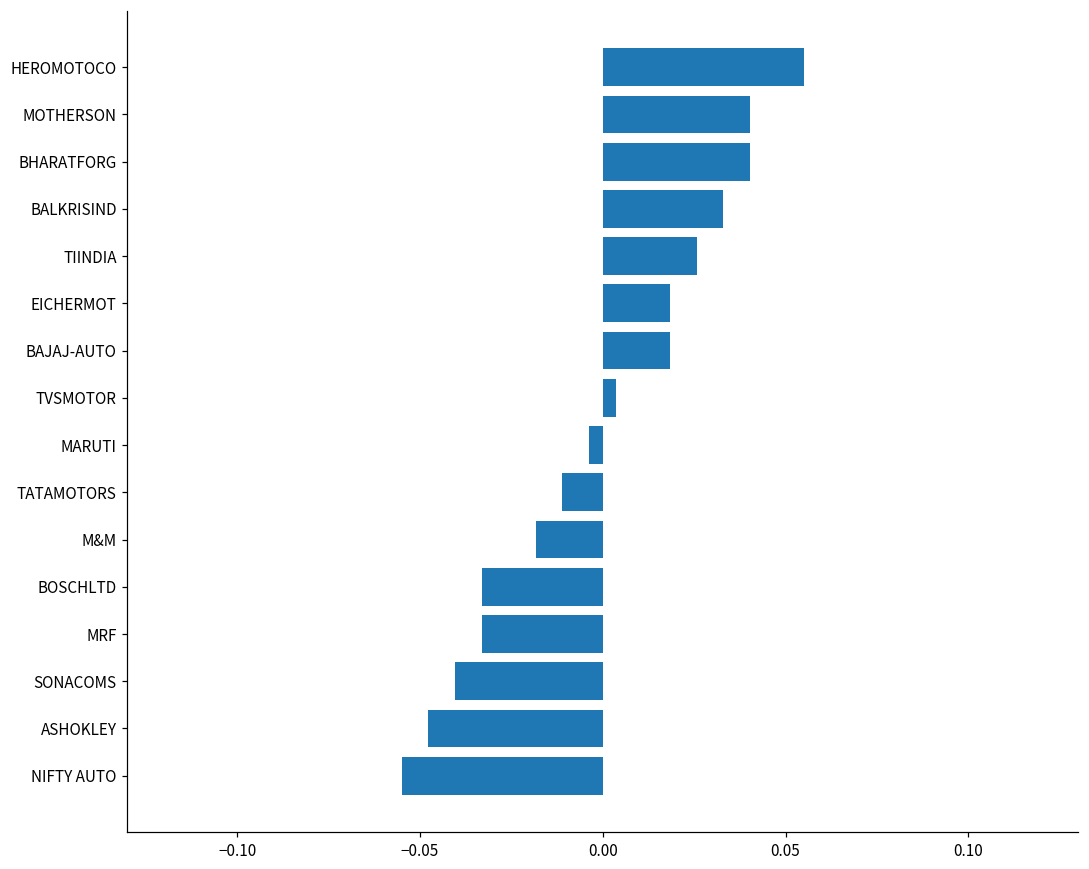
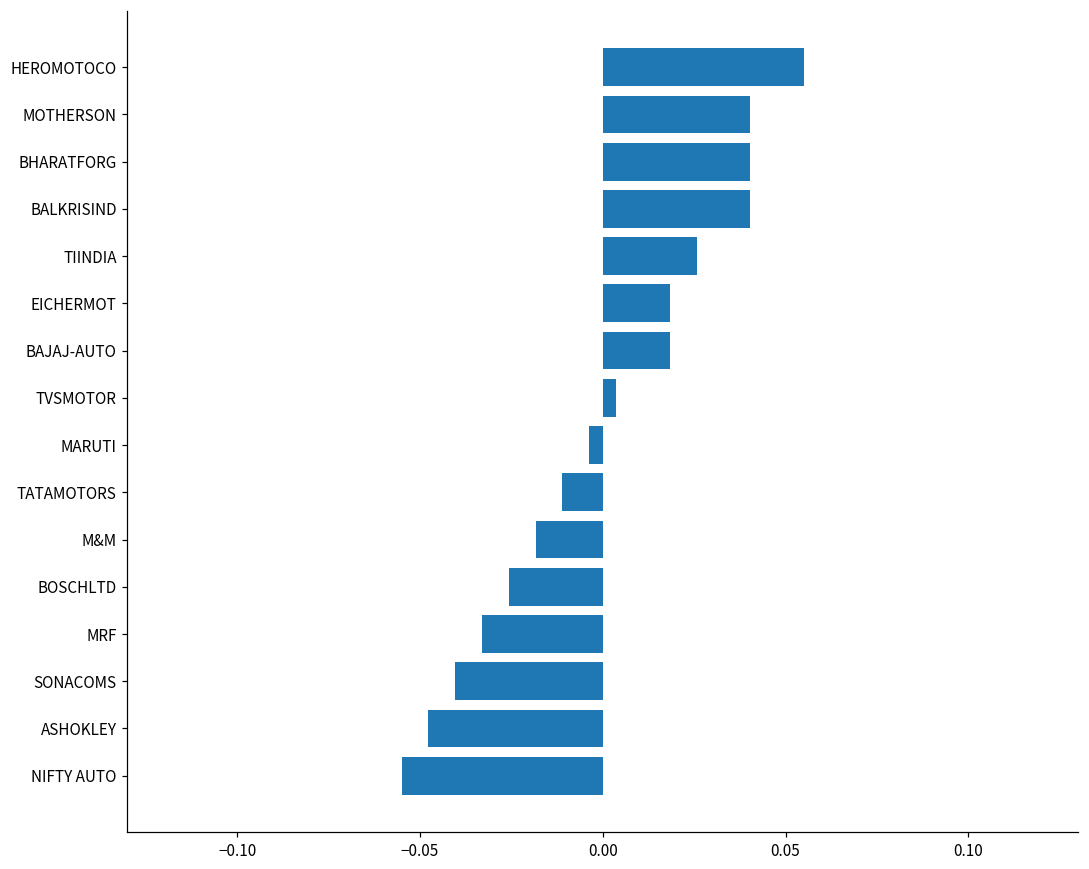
BALKRISIND: 0.033 -> 0.040
BOSCHLTD: -0.033 -> -0.026
